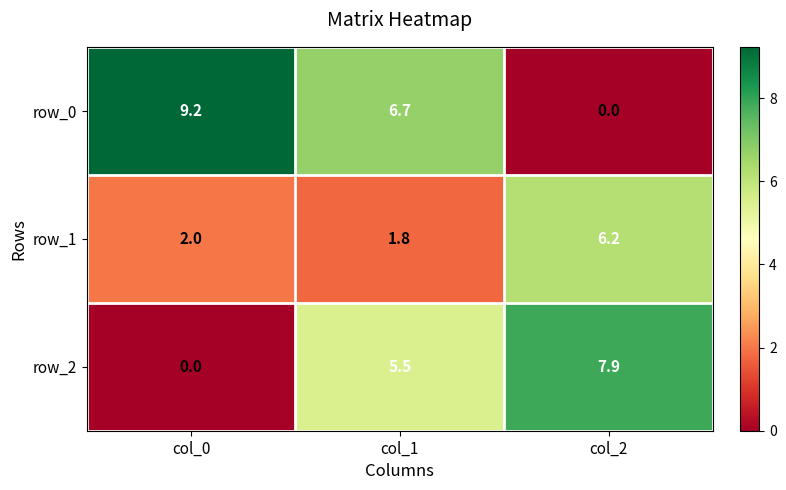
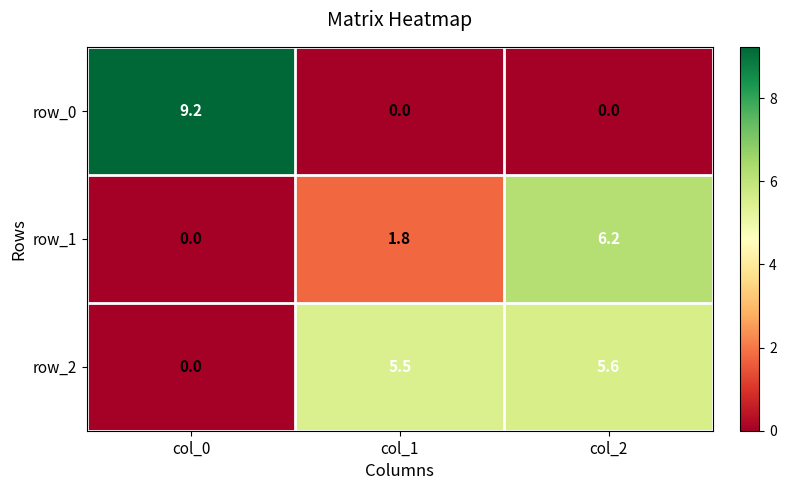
row_0, col_1: 6.7 -> 0.0
row_1, col_0: 2.0 -> 0.0
row_2, col_2: 7.9 -> 5.6
